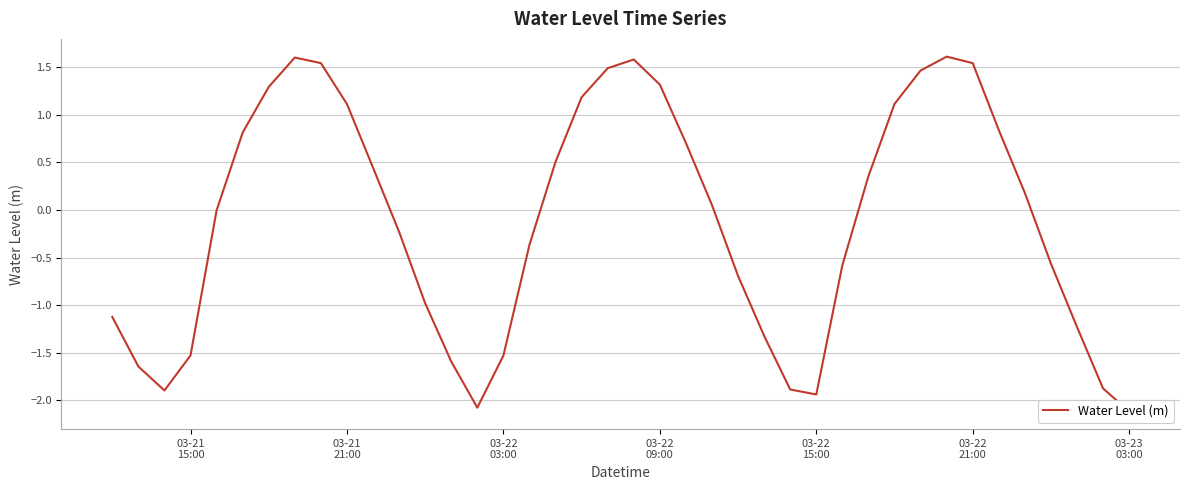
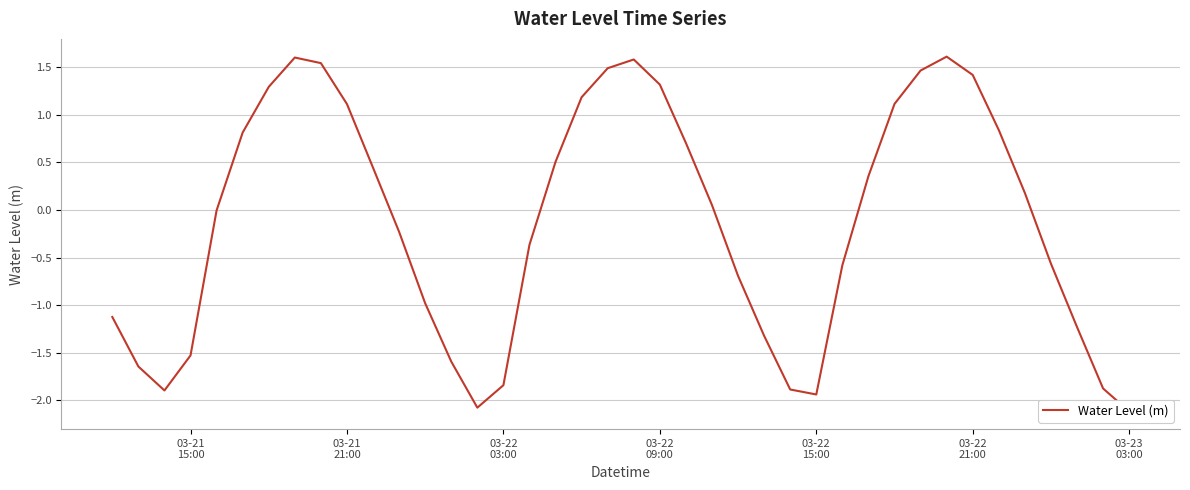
03-22 03:00: -1.5 -> -1.8
03-22 21:00: 1.5 -> 1.4
